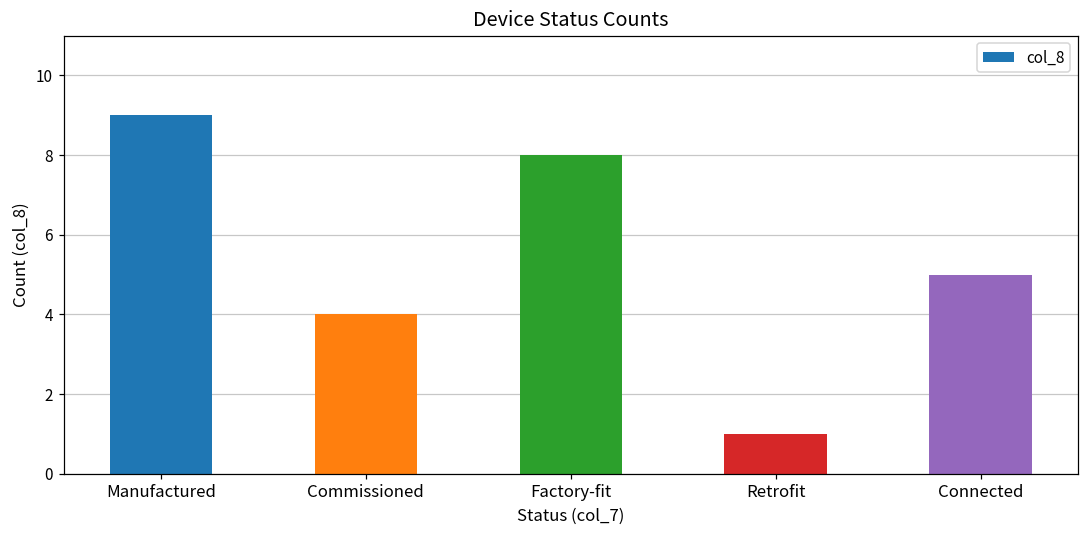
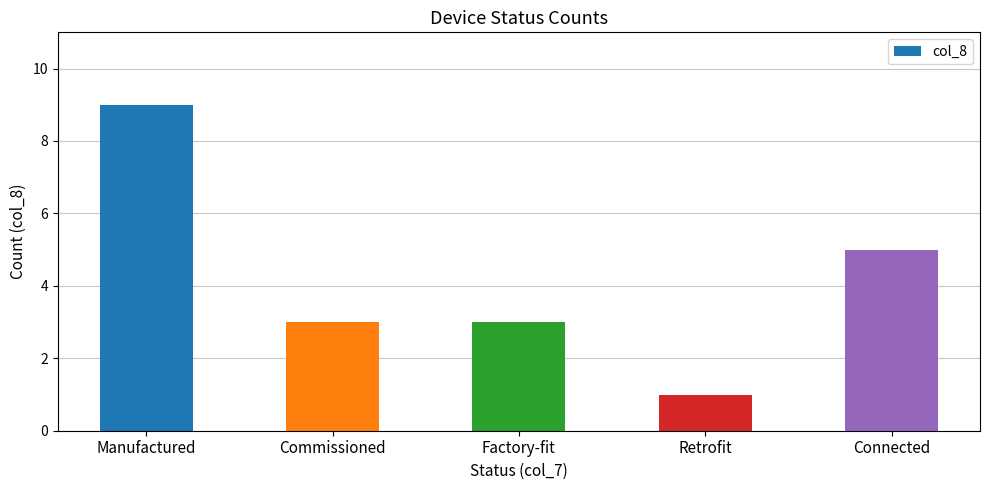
Commissioned: 4 -> 3
Factory-fit: 8 -> 3
